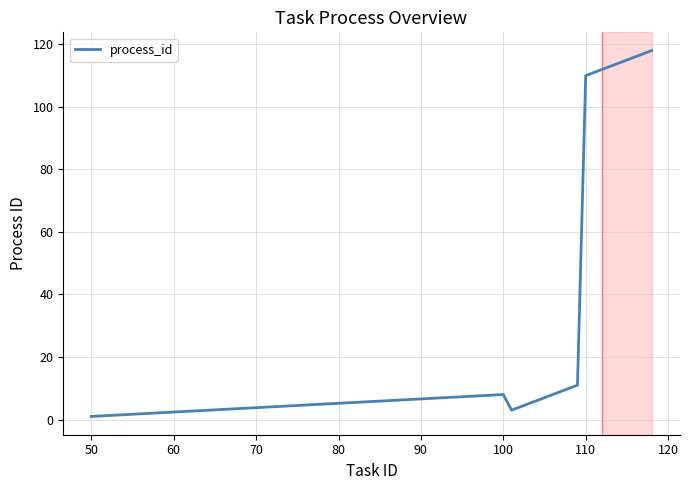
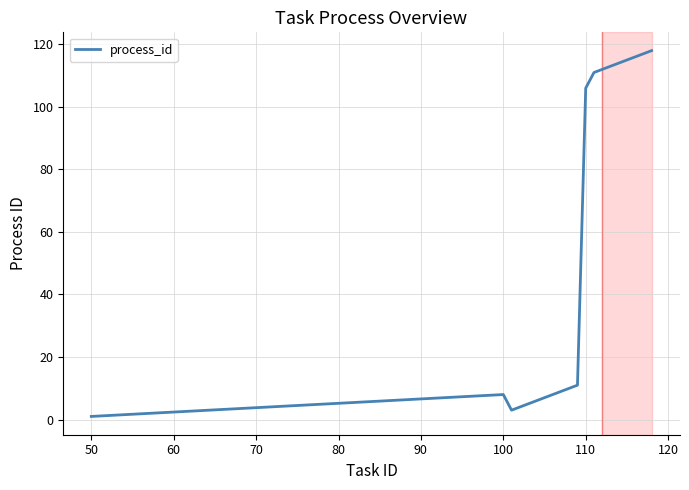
110: 110 -> 106
